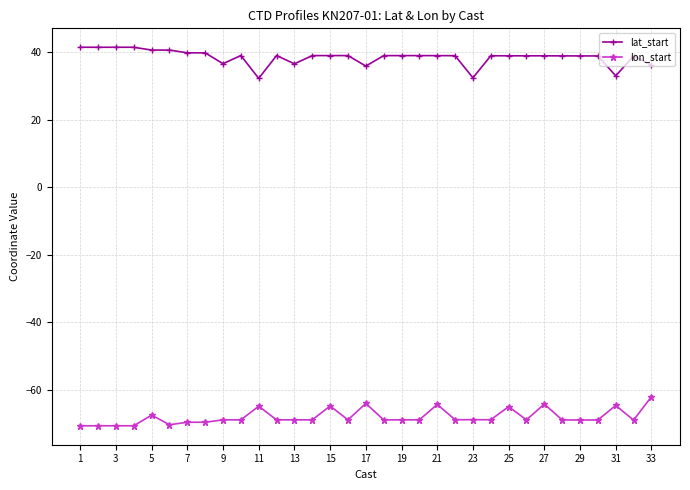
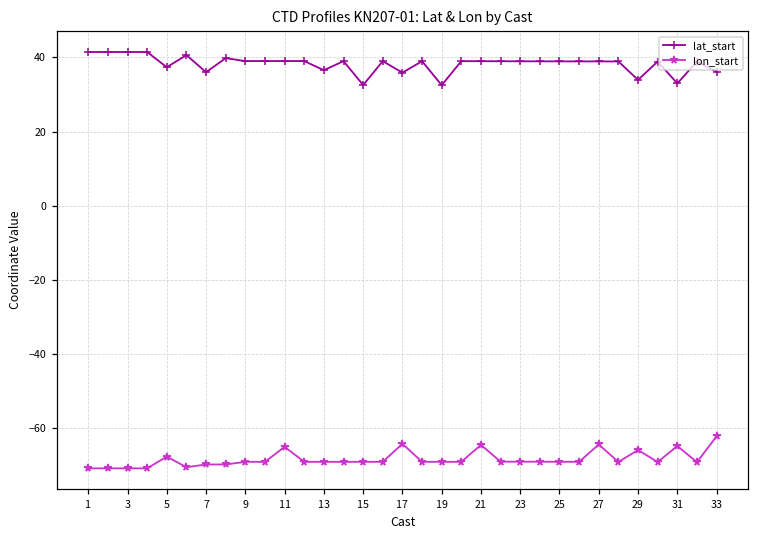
lat_start, 5: 41 -> 37
lat_start, 7: 40 -> 36
lat_start, 9: 37 -> 39
lat_start, 11: 32 -> 39
lat_start, 15: 39 -> 33
lon_start, 15: -65 -> -69
lat_start, 19: 39 -> 33
lat_start, 23: 32 -> 39
lon_start, 25: -65 -> -69
lat_start, 29: 39 -> 34
lon_start, 29: -69 -> -66
